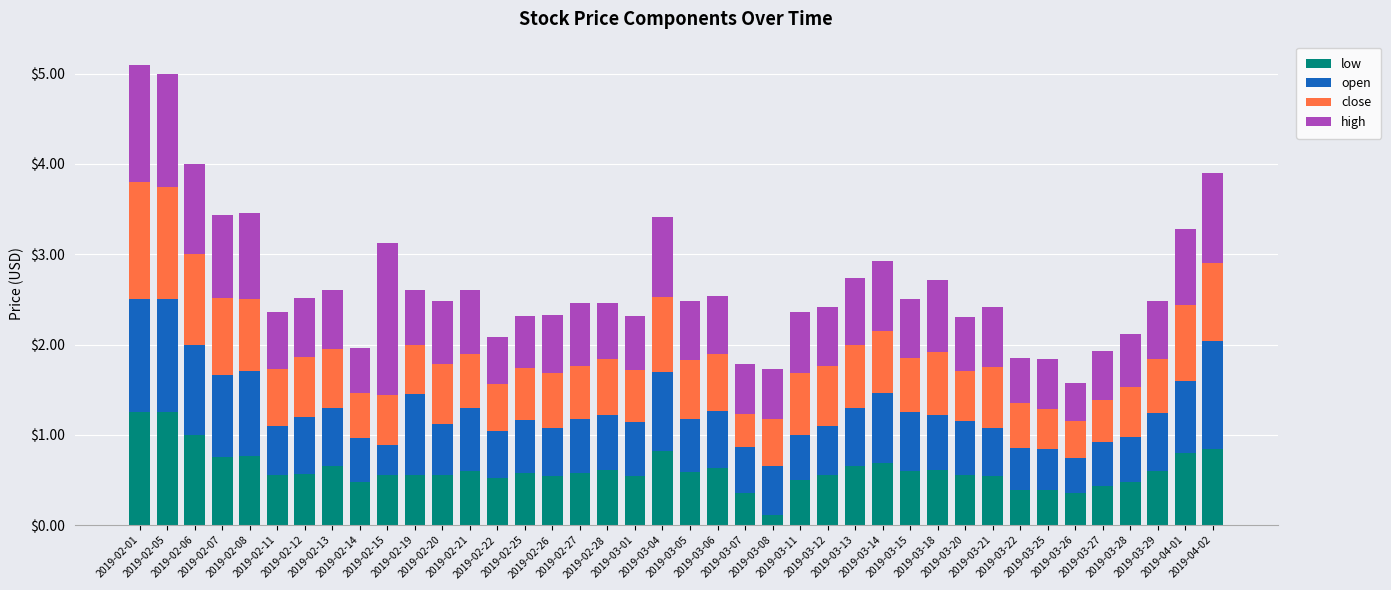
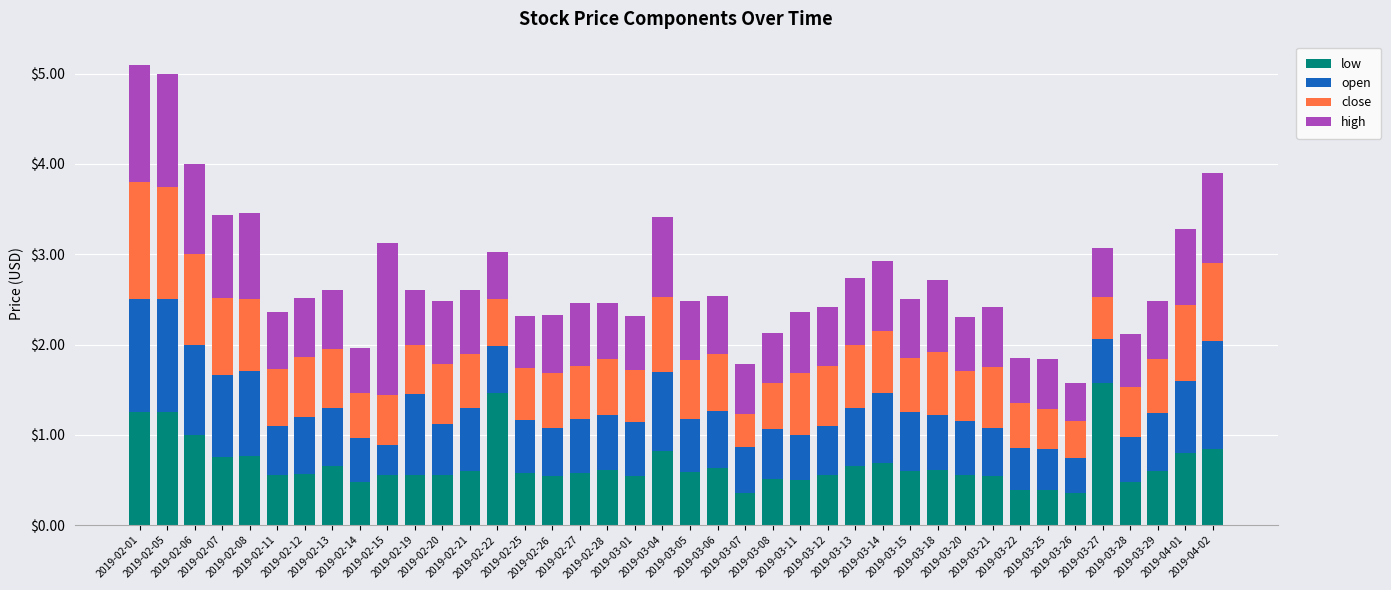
low, 2019-02-22: $0.5 -> $1.5
low, 2019-03-08: $0.1 -> $0.5
low, 2019-03-27: $0.4 -> $1.6
